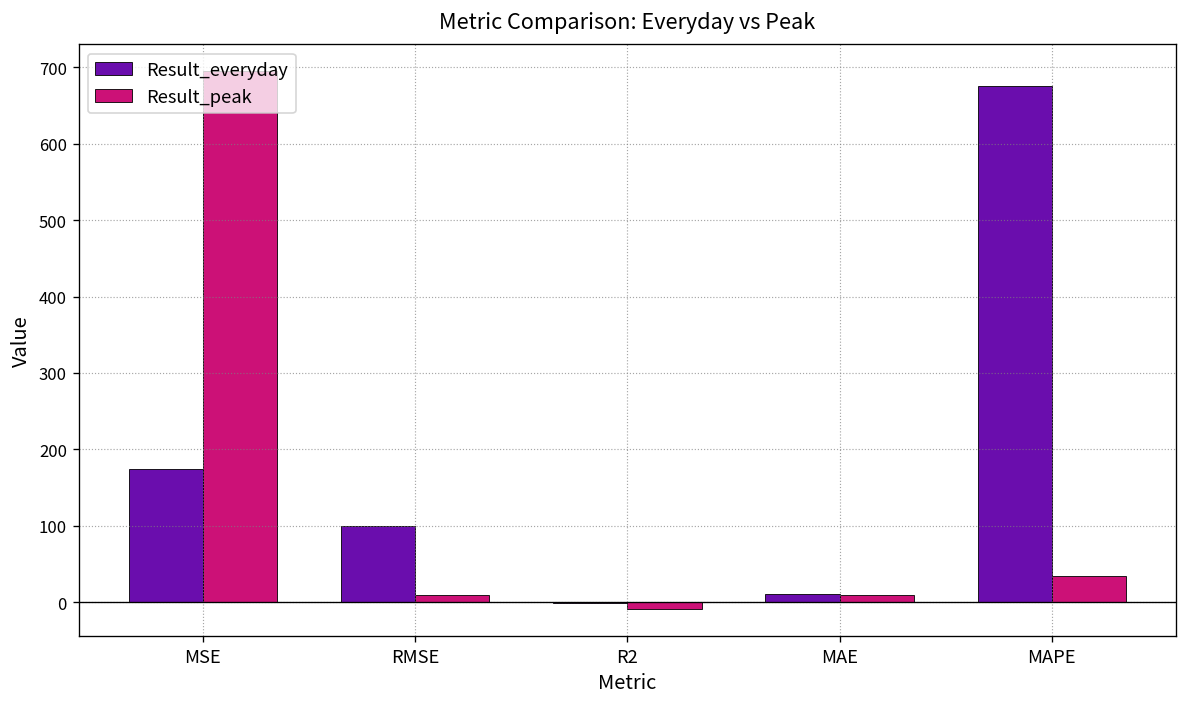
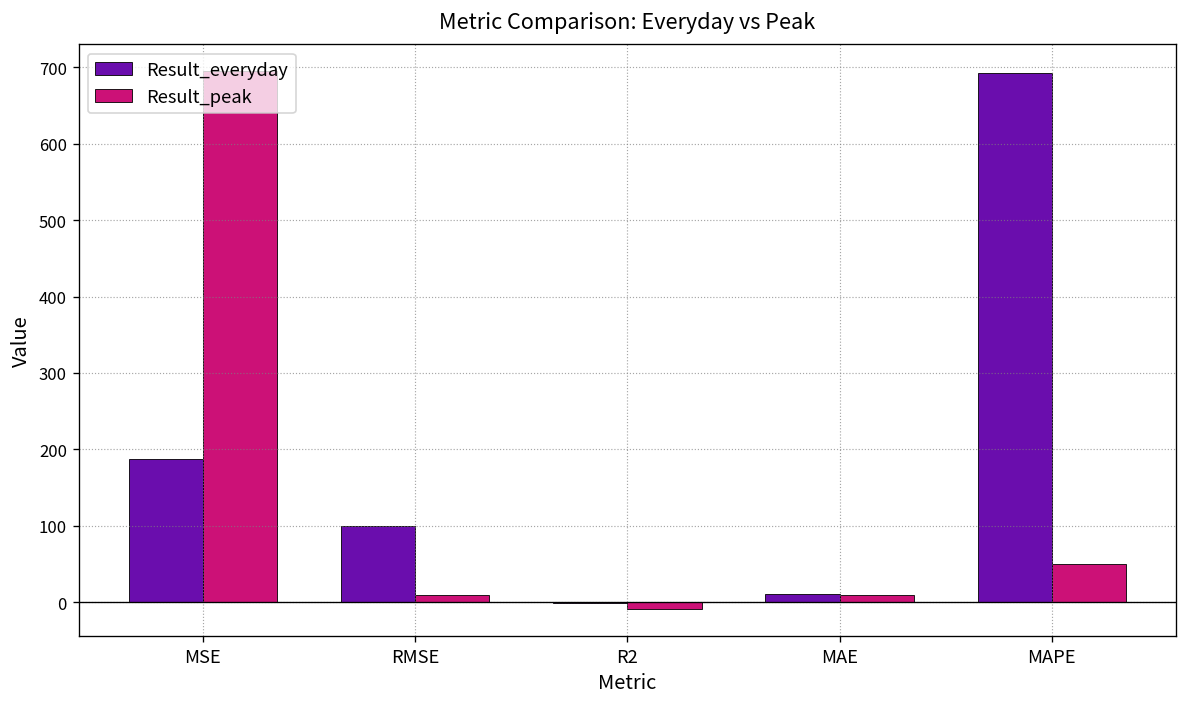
Result_everyday, MSE: 170 -> 190
Result_everyday, MAPE: 680 -> 690
Result_peak, MAPE: 30 -> 50
